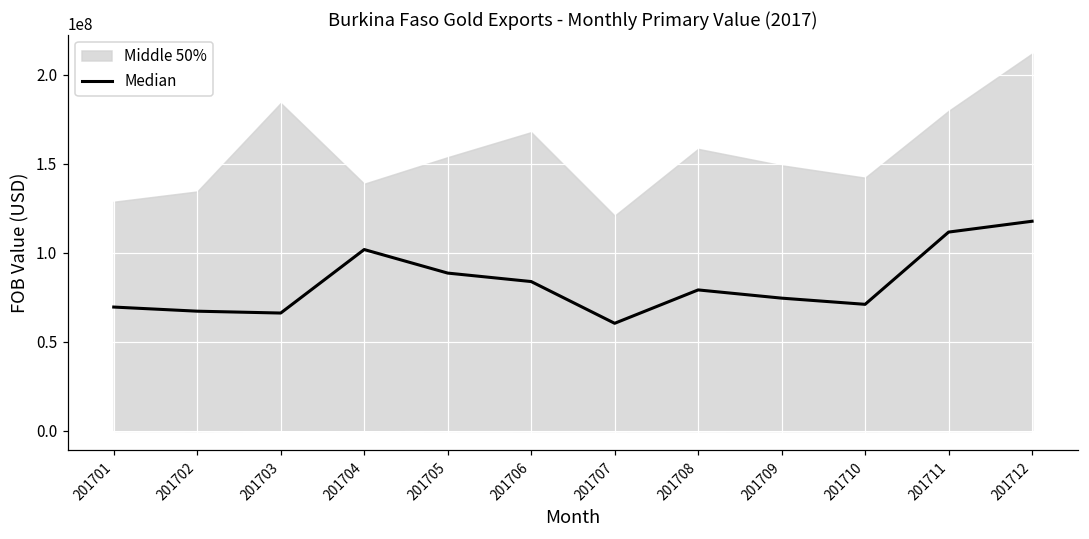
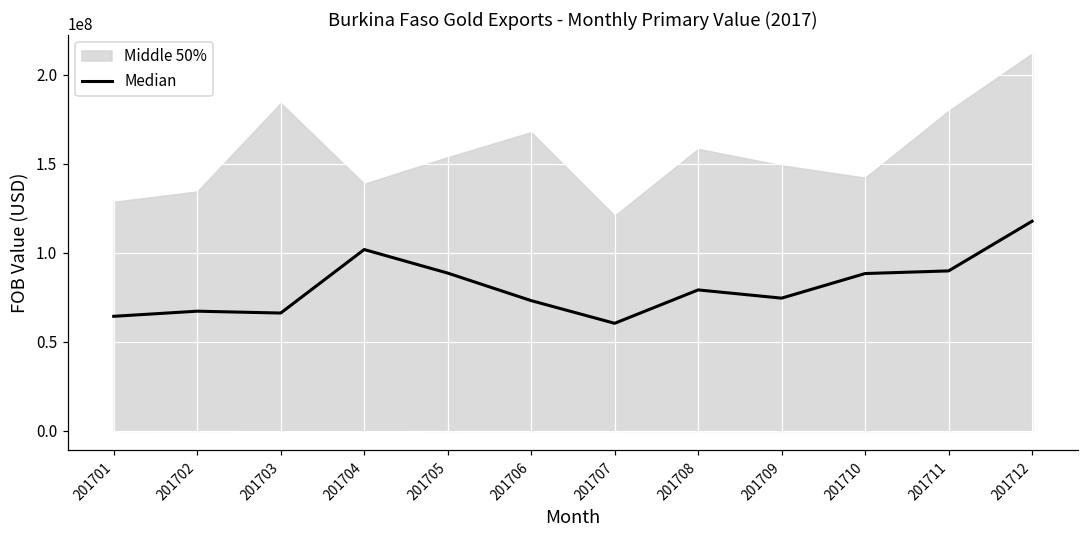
Median, 201701: 70000000 -> 64000000
Median, 201706: 84000000 -> 73000000
Median, 201710: 71000000 -> 88000000
Median, 201711: 112000000 -> 90000000
